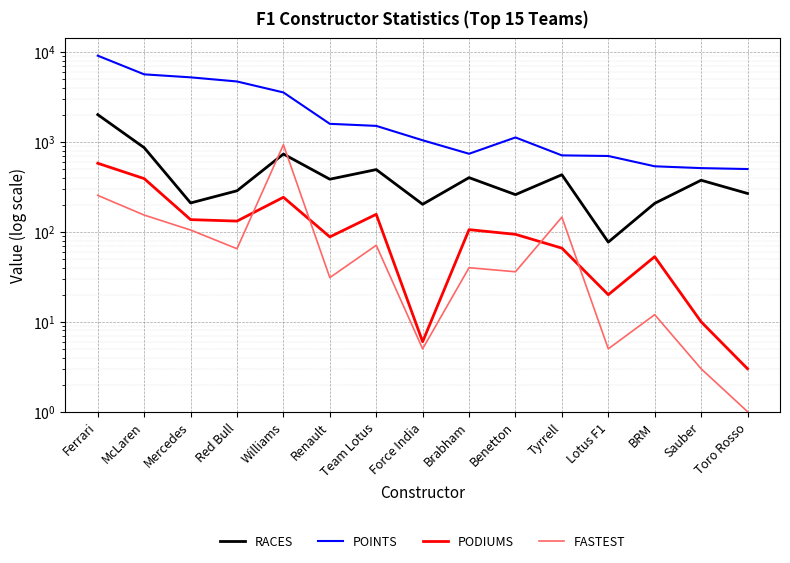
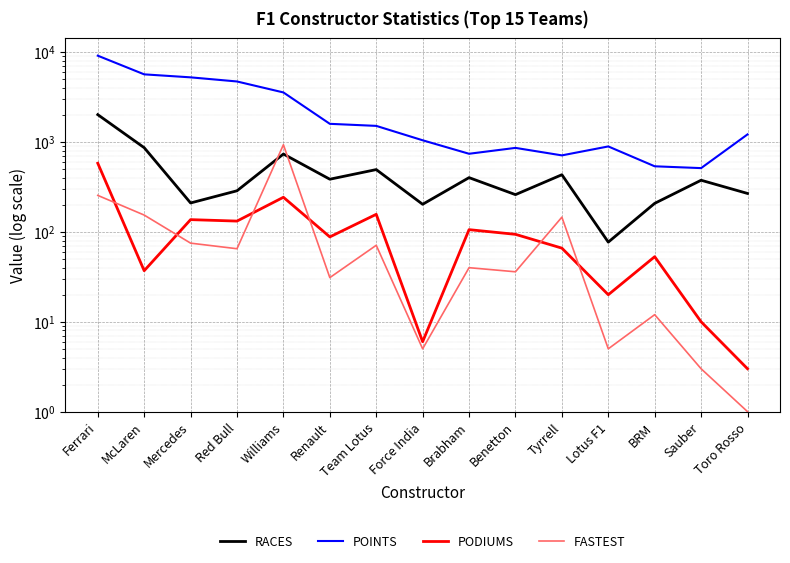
PODIUMS, McLaren: 400 -> 37
FASTEST, Mercedes: 110 -> 80
POINTS, Benetton: 1100 -> 900
POINTS, Lotus F1: 700 -> 900
POINTS, Toro Rosso: 500 -> 1200
